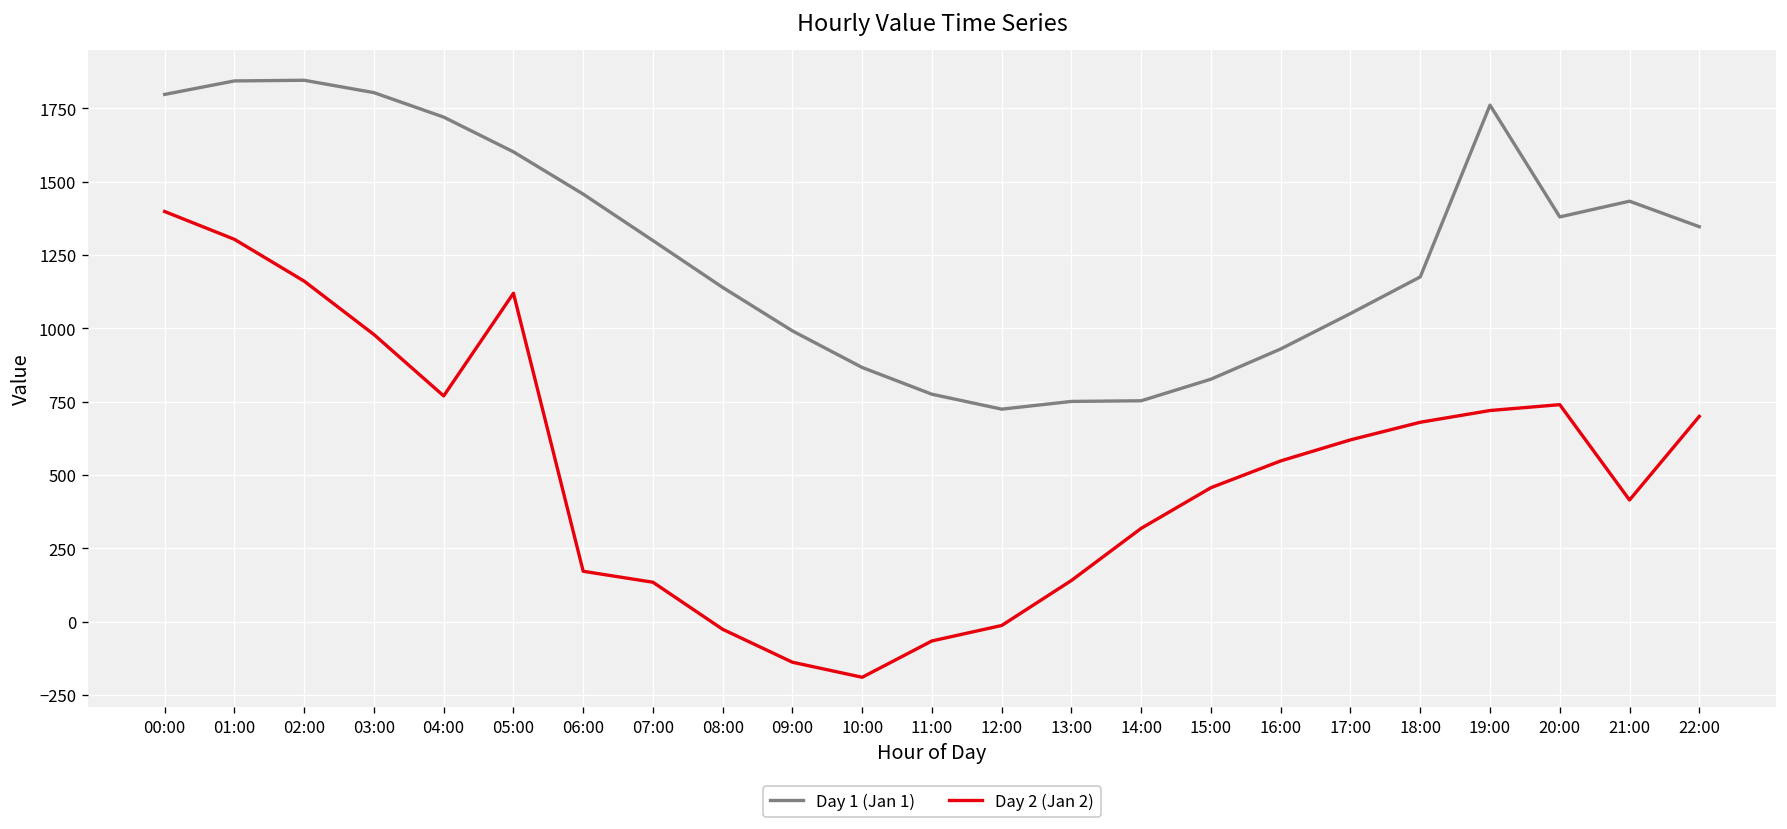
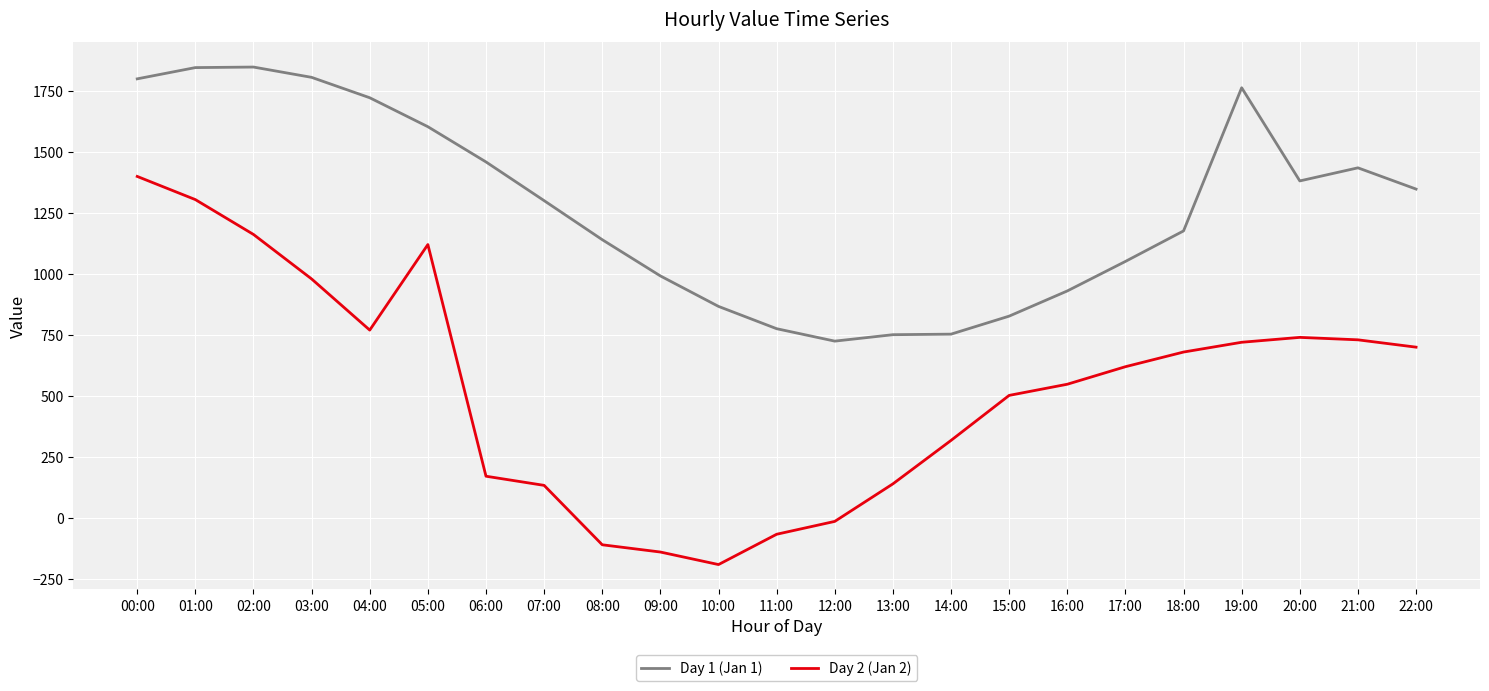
Day 2 (Jan 2), 08:00: -30 -> -110
Day 2 (Jan 2), 15:00: 460 -> 500
Day 2 (Jan 2), 21:00: 410 -> 730
